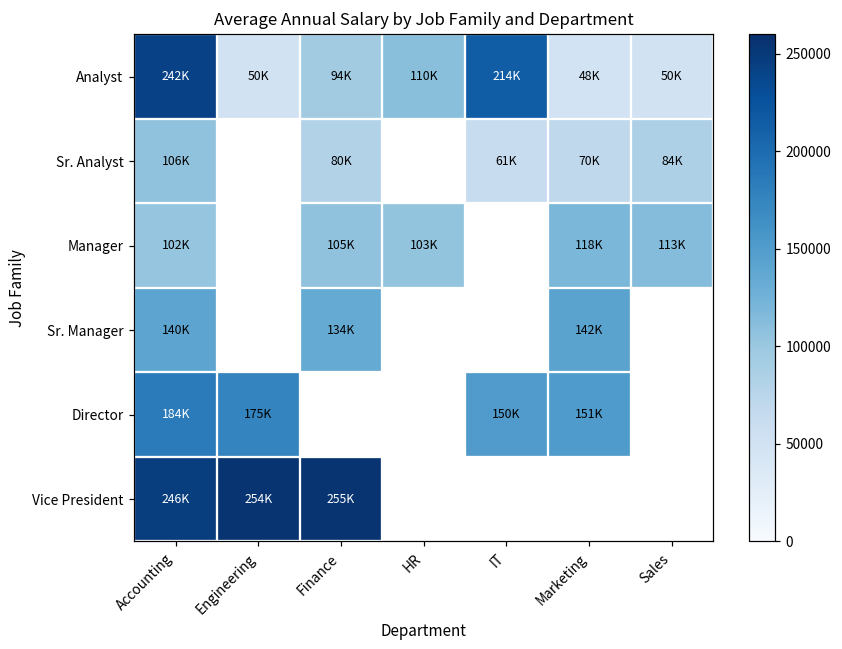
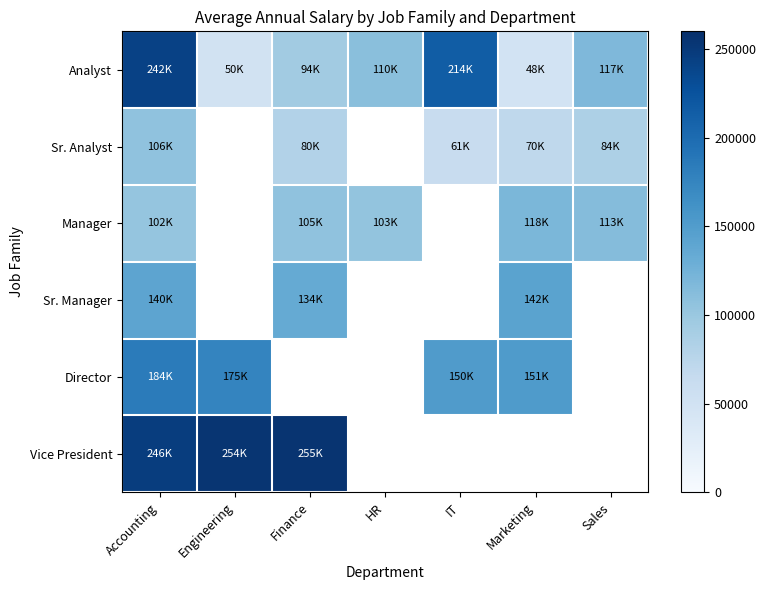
Analyst, Sales: 50K -> 117K
